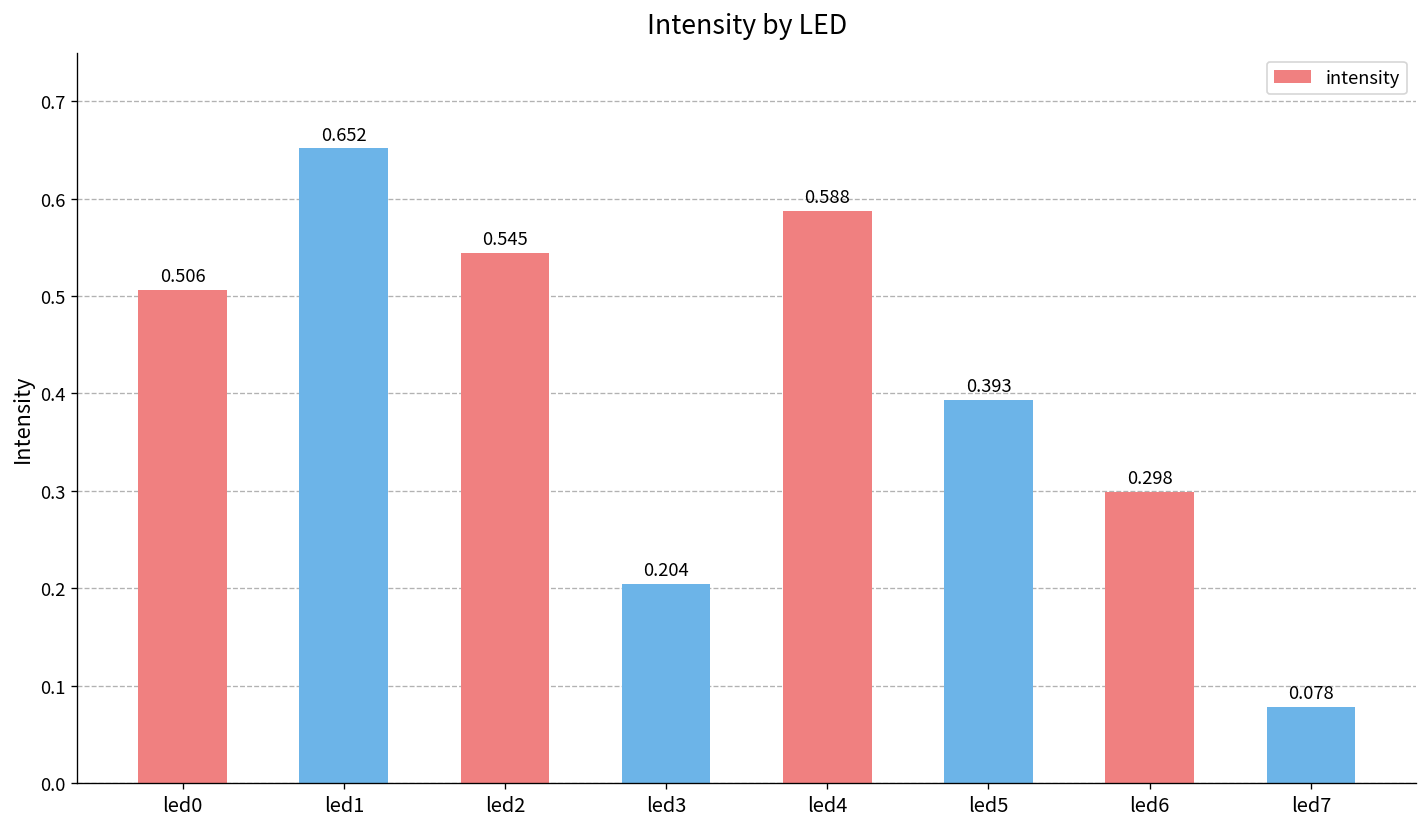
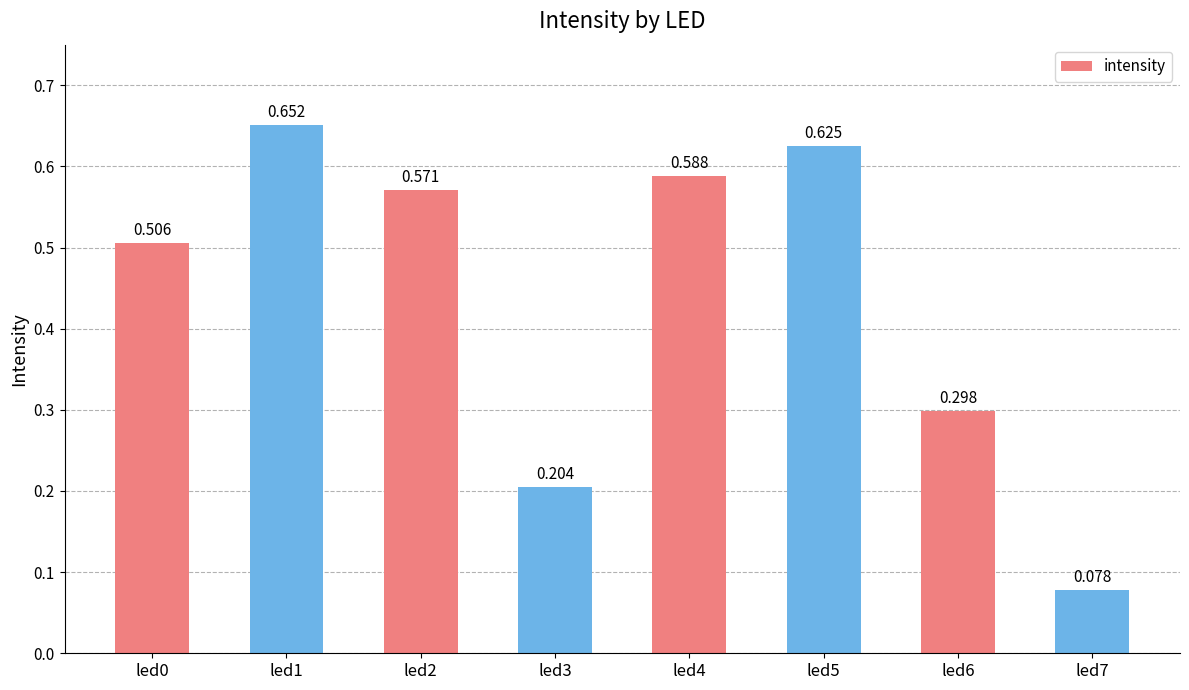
led2: 0.545 -> 0.571
led5: 0.393 -> 0.625
